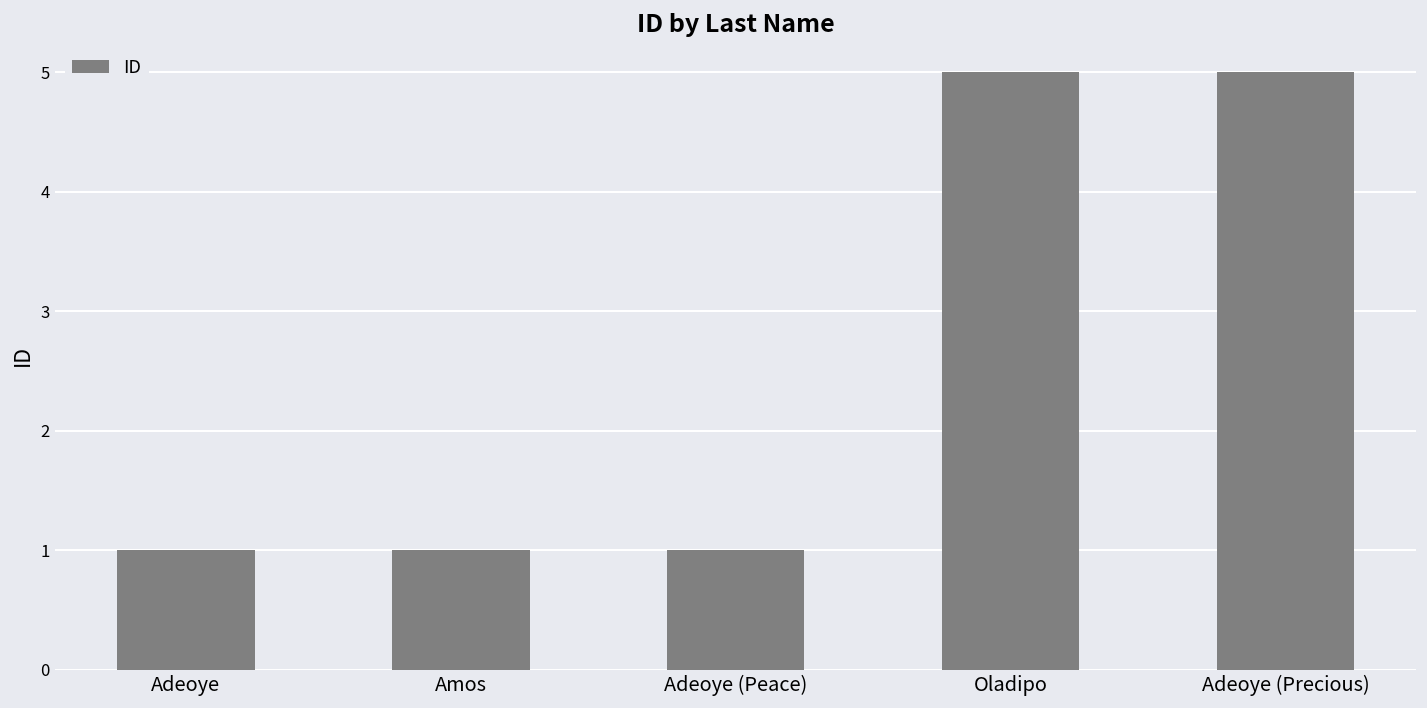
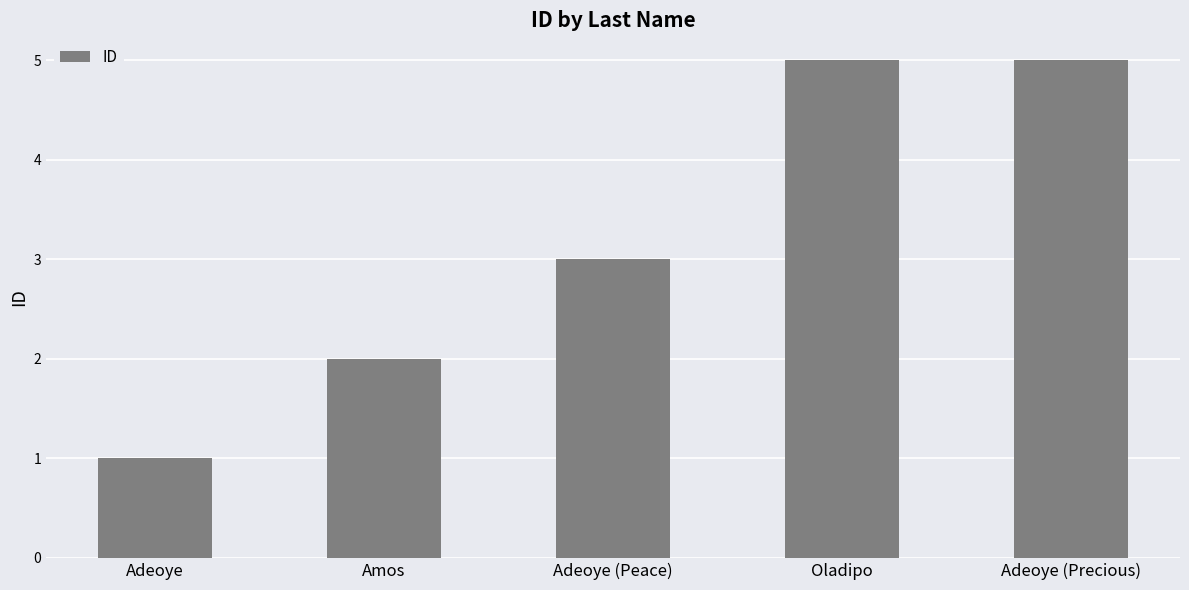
Amos: 1 -> 2
Adeoye (Peace): 1 -> 3
